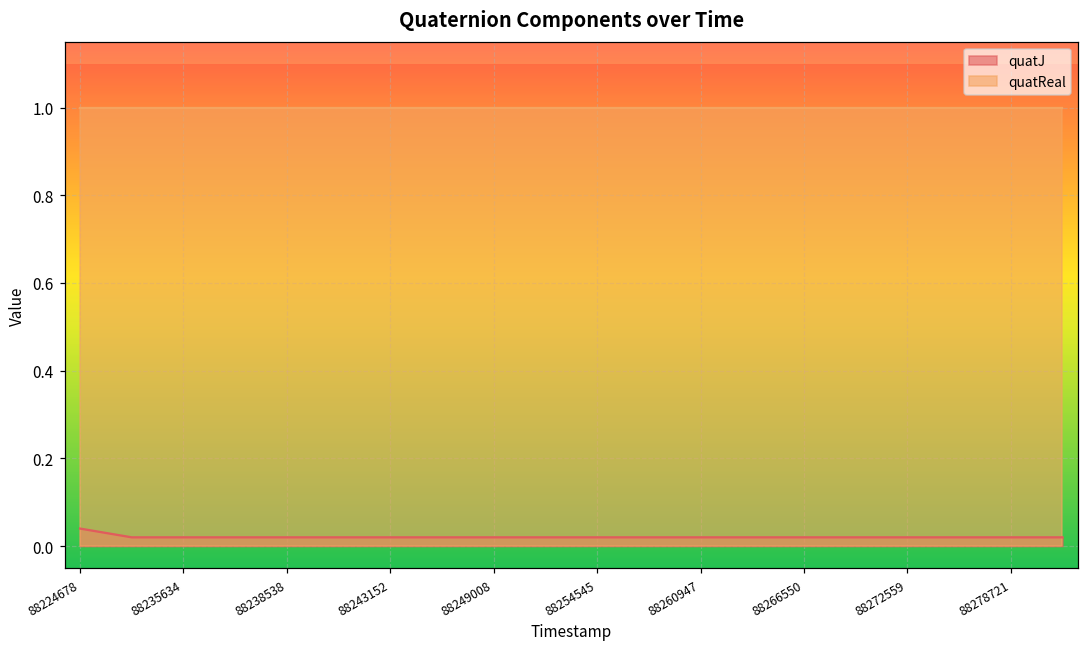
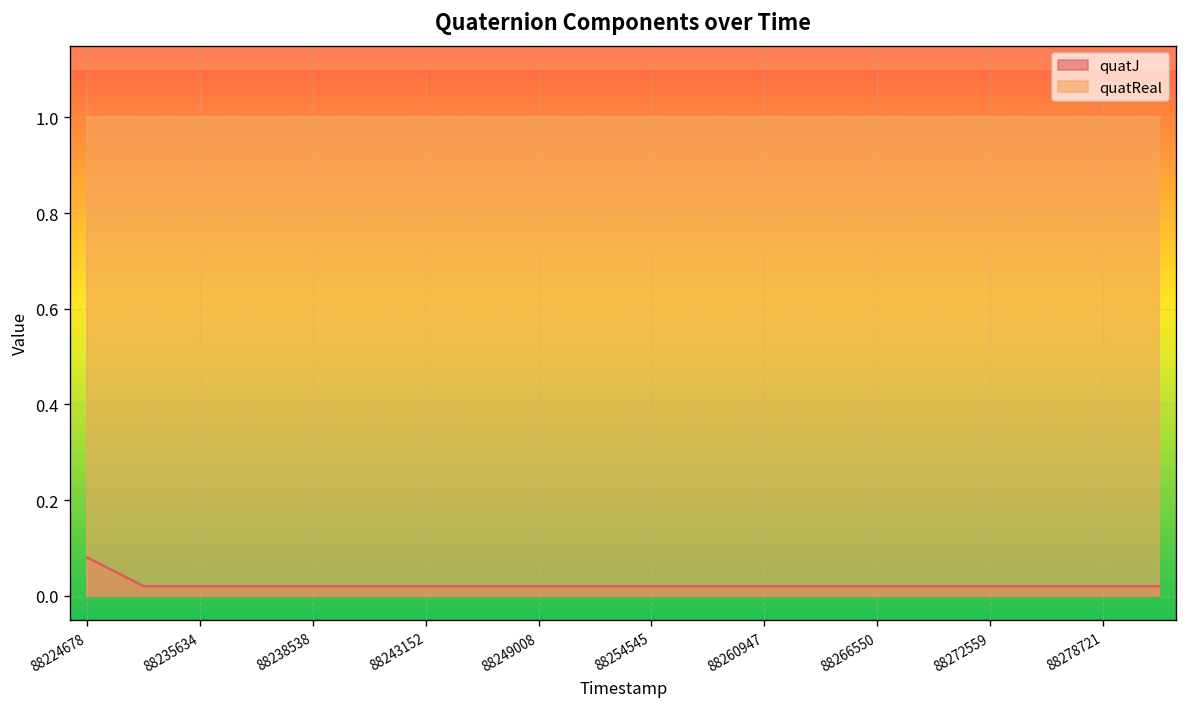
quatJ, 88224678: 0.04 -> 0.08
